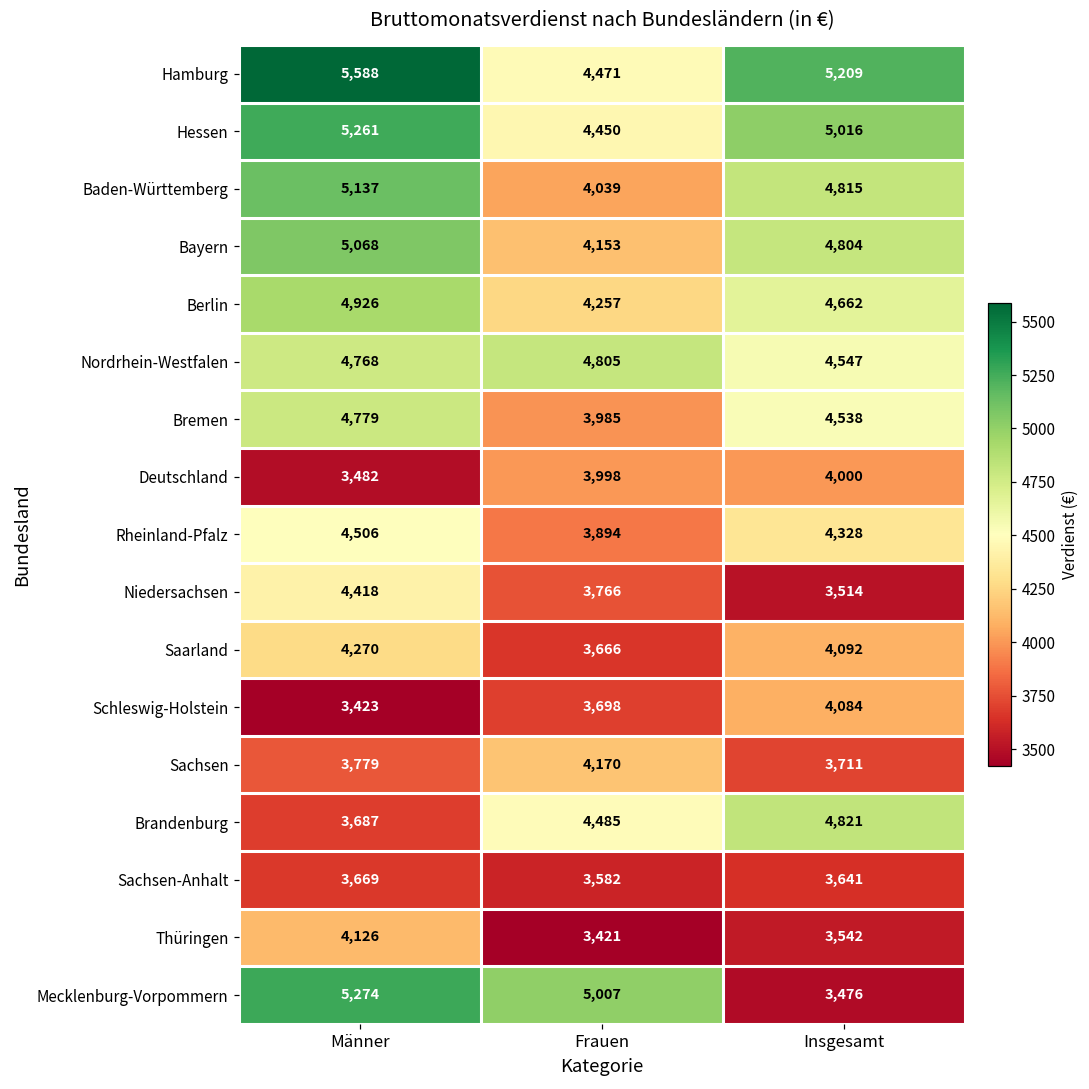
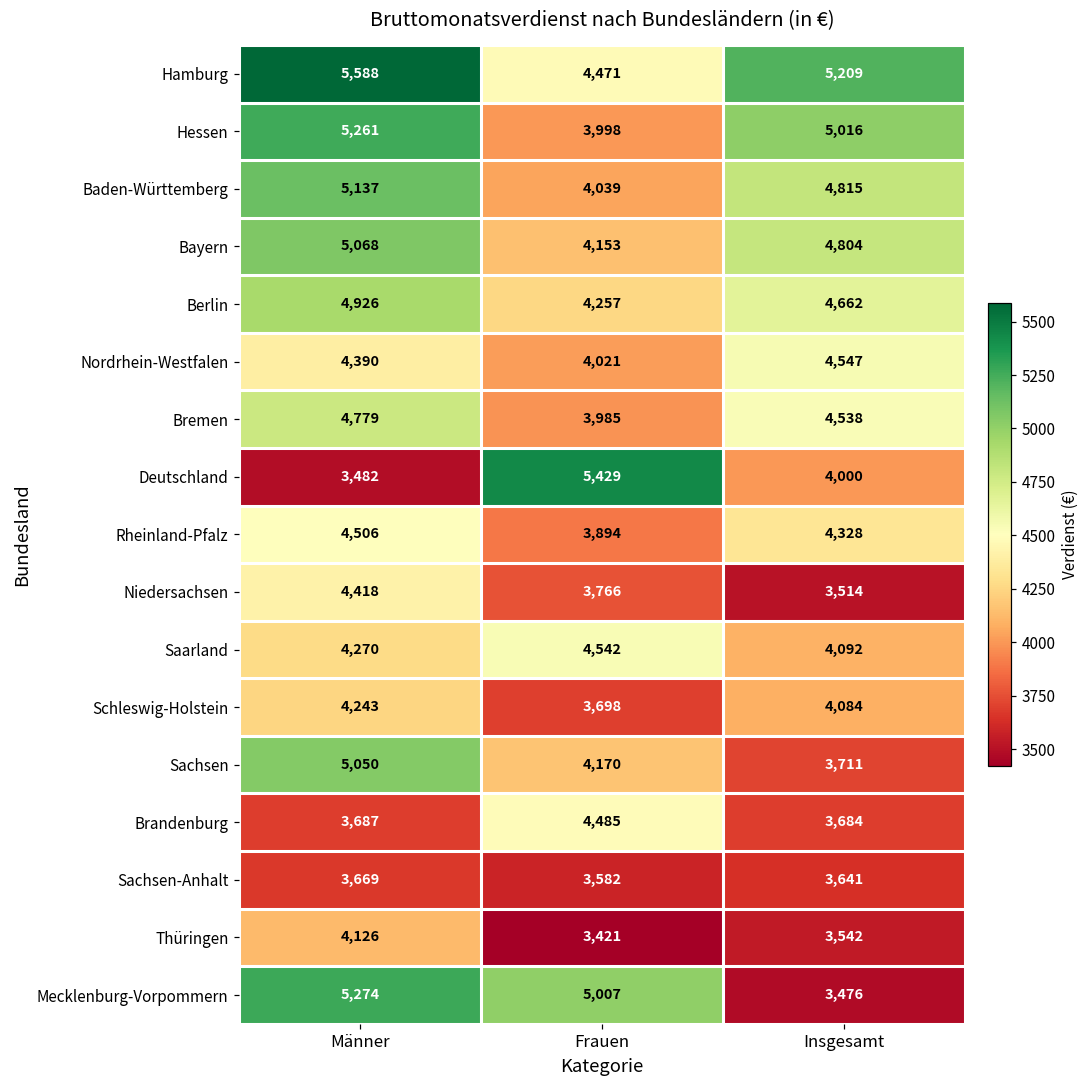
Hessen, Frauen: 4,450 -> 3,998
Nordrhein-Westfalen, Männer: 4,768 -> 4,390
Nordrhein-Westfalen, Frauen: 4,805 -> 4,021
Deutschland, Frauen: 3,998 -> 5,429
Saarland, Frauen: 3,666 -> 4,542
Schleswig-Holstein, Männer: 3,423 -> 4,243
Sachsen, Männer: 3,779 -> 5,050
Brandenburg, Insgesamt: 4,821 -> 3,684
